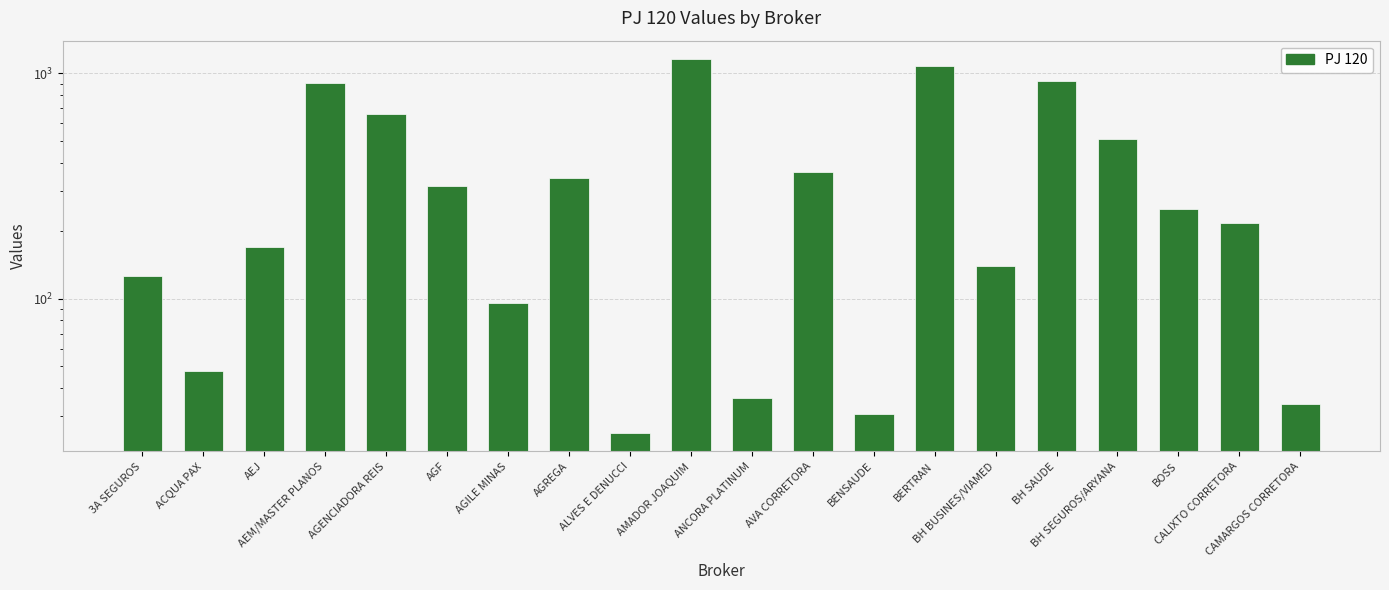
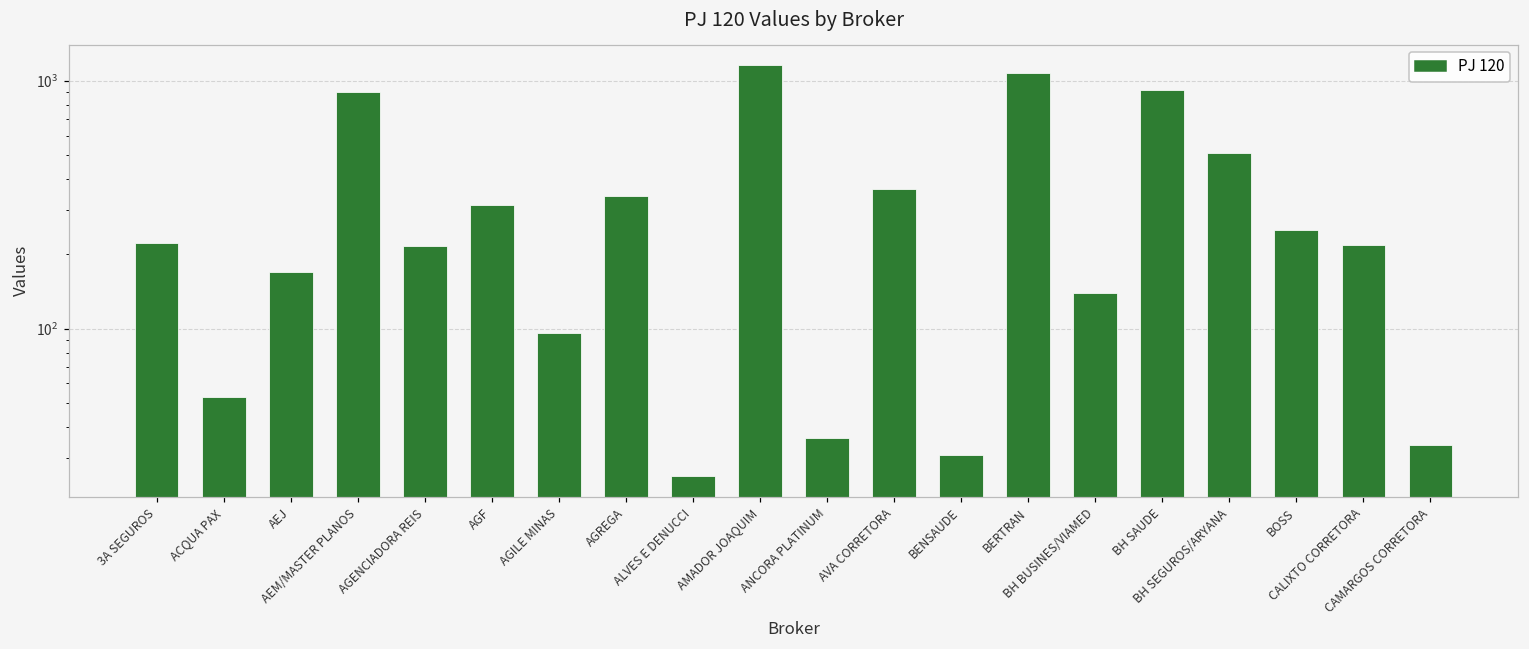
3A SEGUROS: 130 -> 220
ACQUA PAX: 48 -> 53
AGENCIADORA REIS: 660 -> 220
